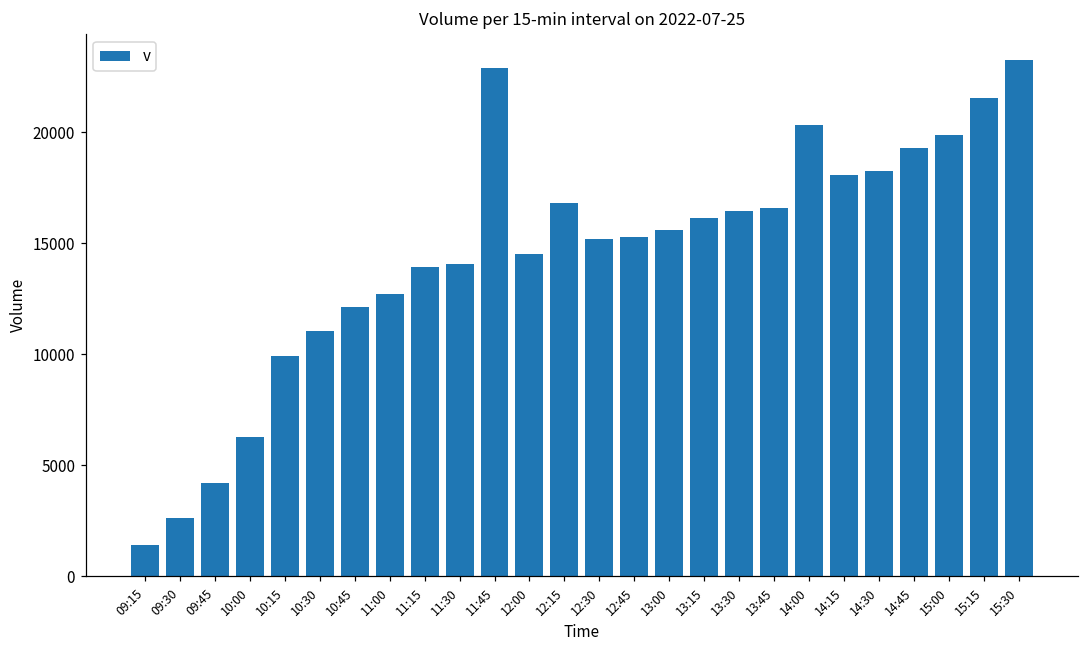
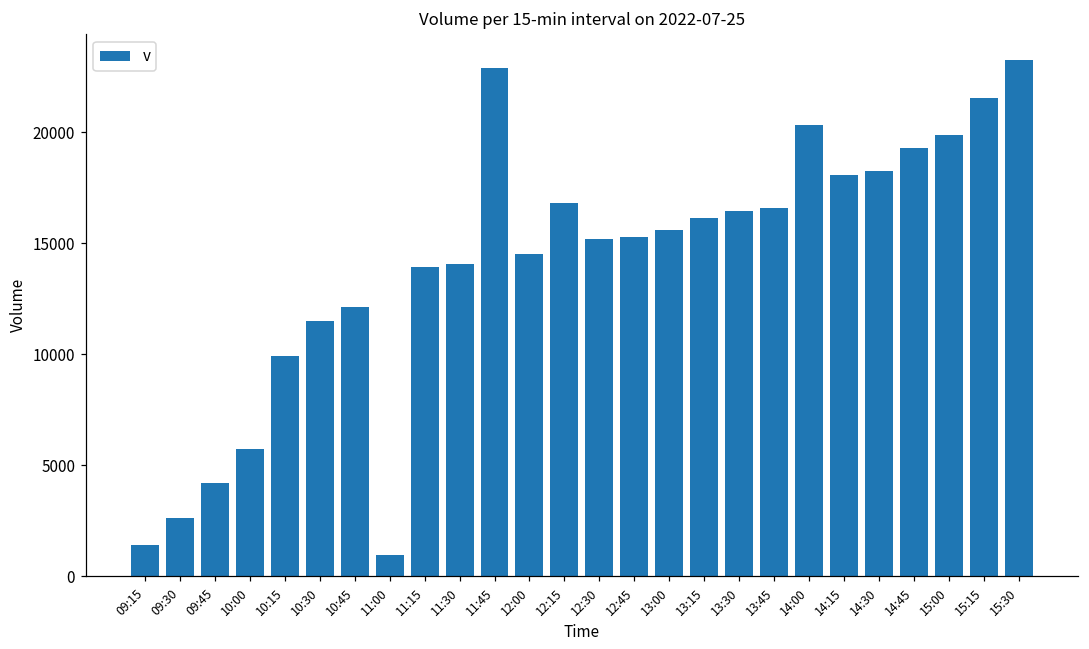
10:00: 6300 -> 5800
10:30: 11100 -> 11500
11:00: 12700 -> 1000
